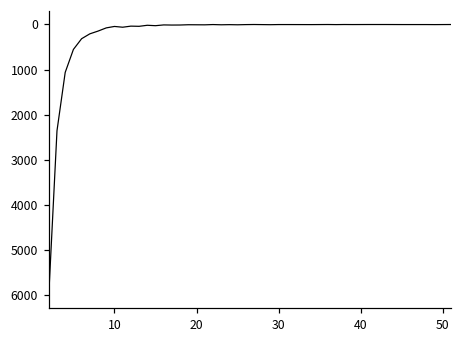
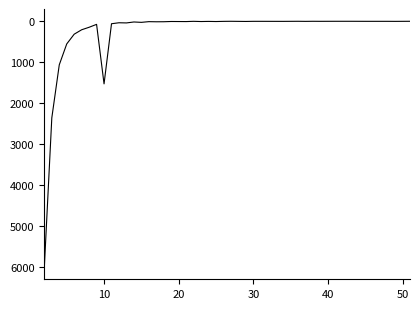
10: 0 -> 1500
